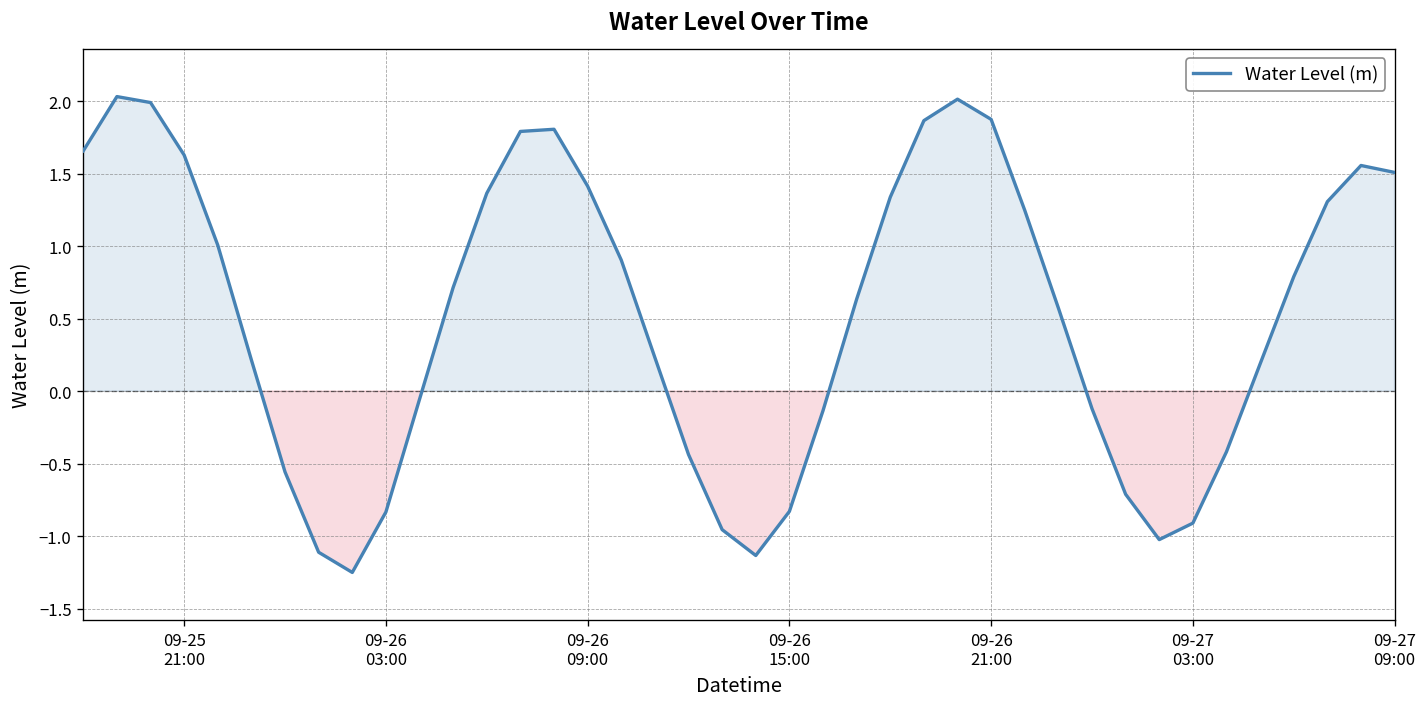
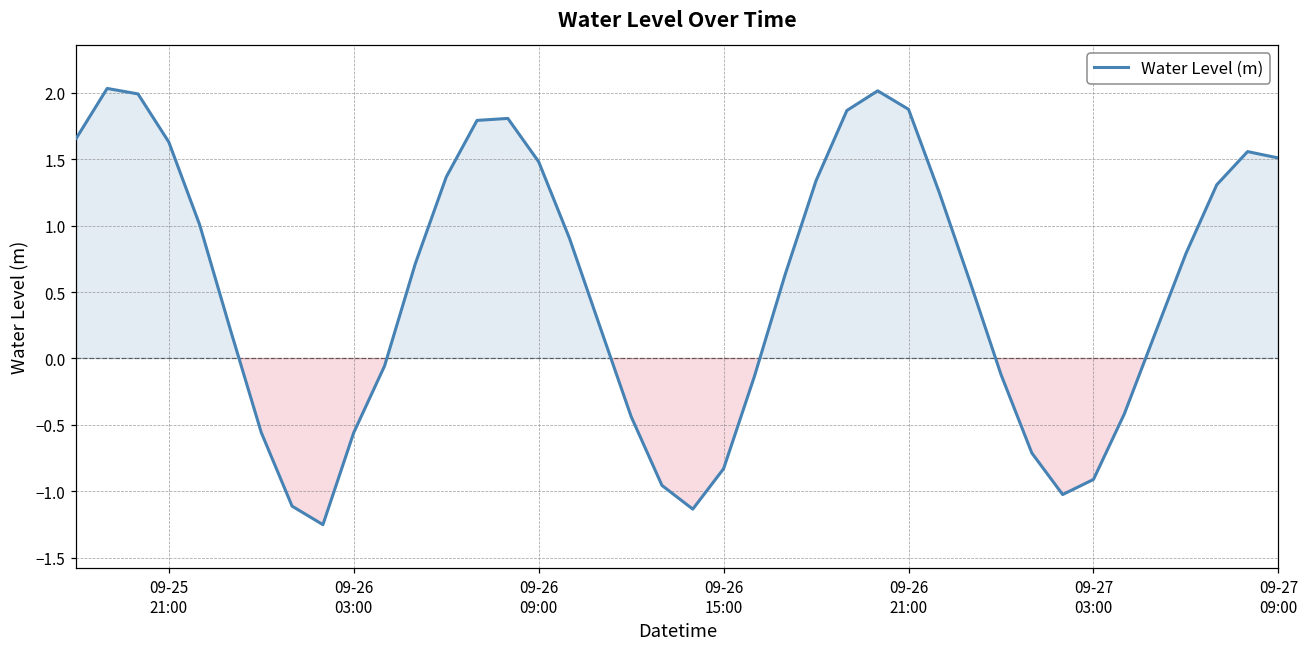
09-26 03:00: -0.83 -> -0.56
09-26 09:00: 1.41 -> 1.48
